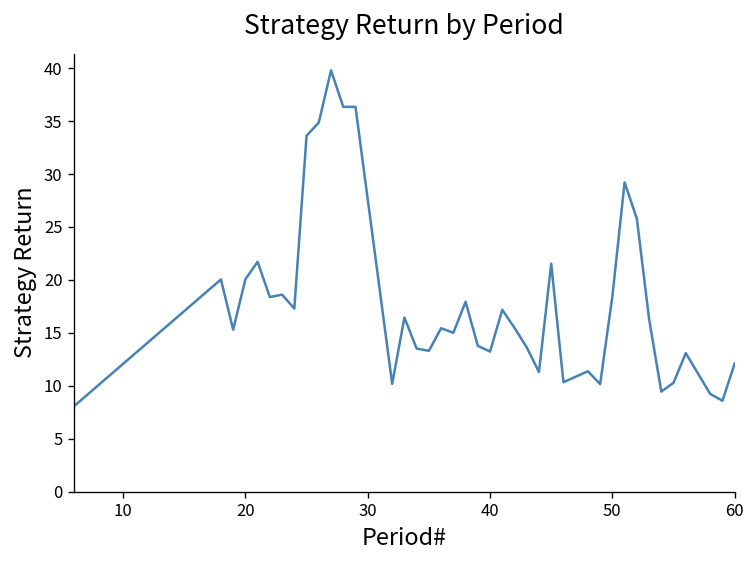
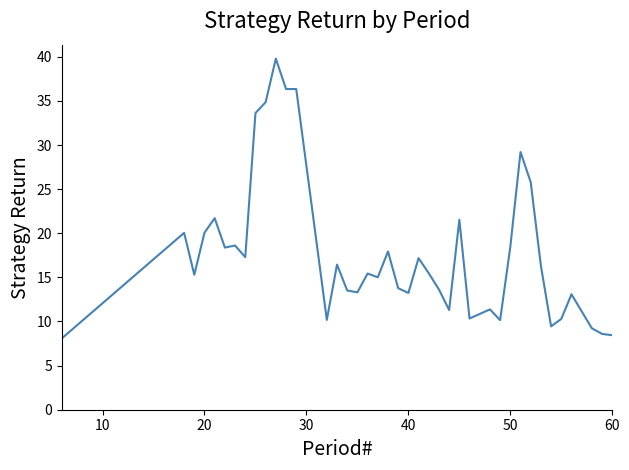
60: 12 -> 8
